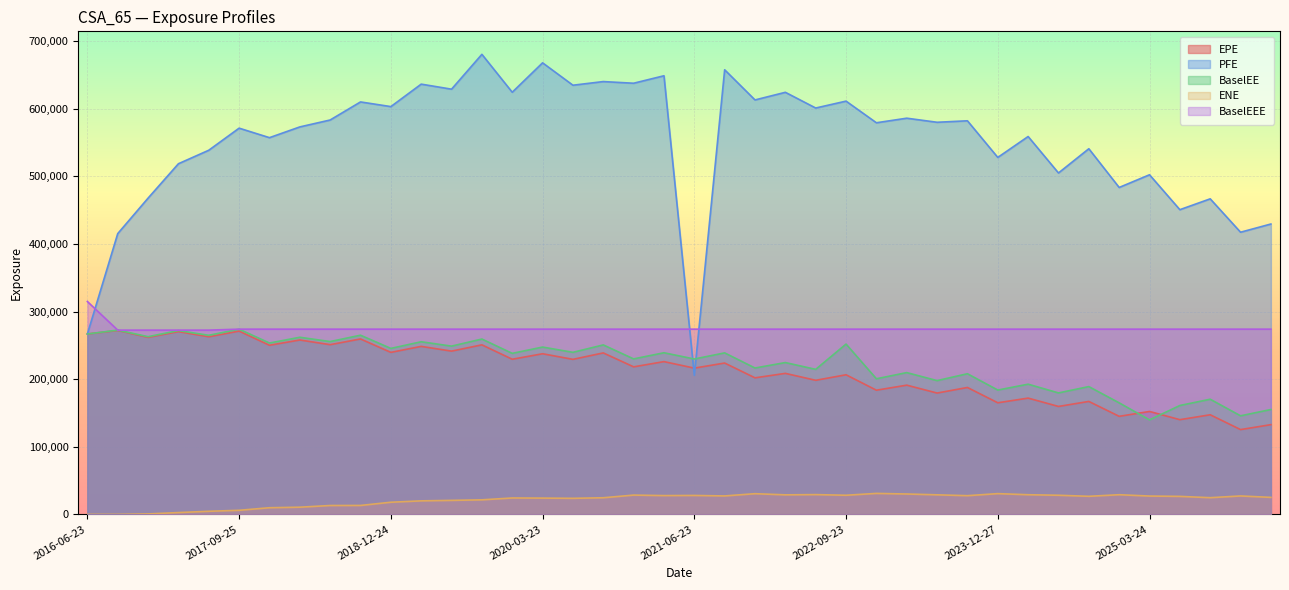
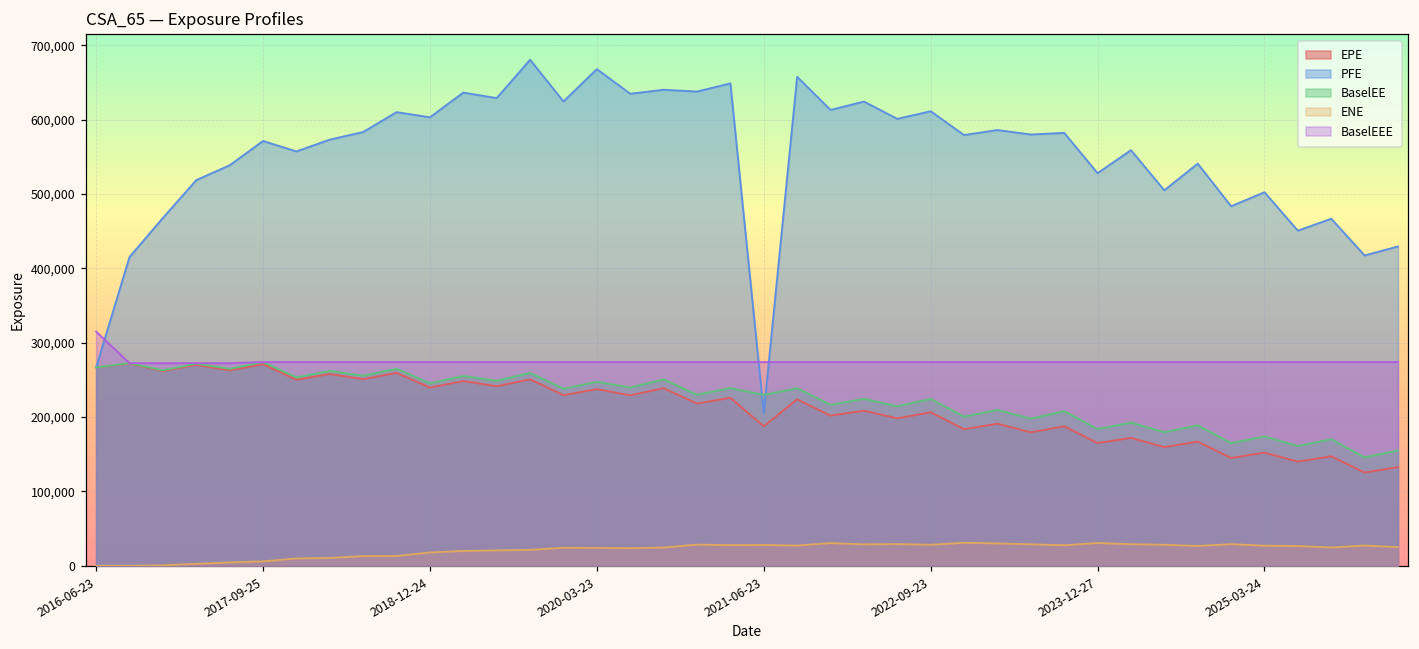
EPE, 2021-06-23: 220,000 -> 190,000
BaselEE, 2022-09-23: 250,000 -> 220,000
BaselEE, 2025-03-24: 140,000 -> 170,000
